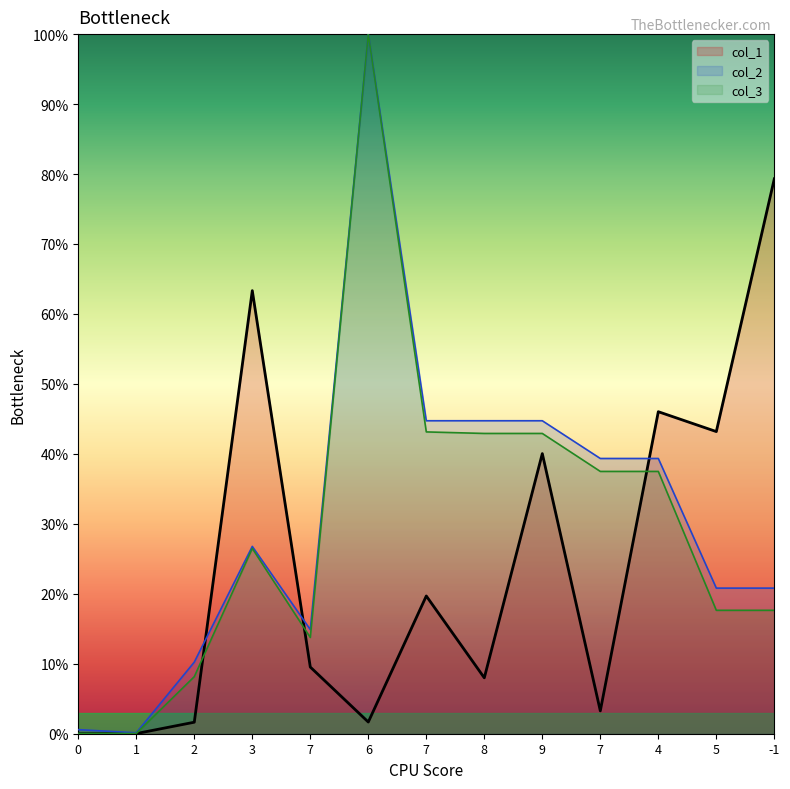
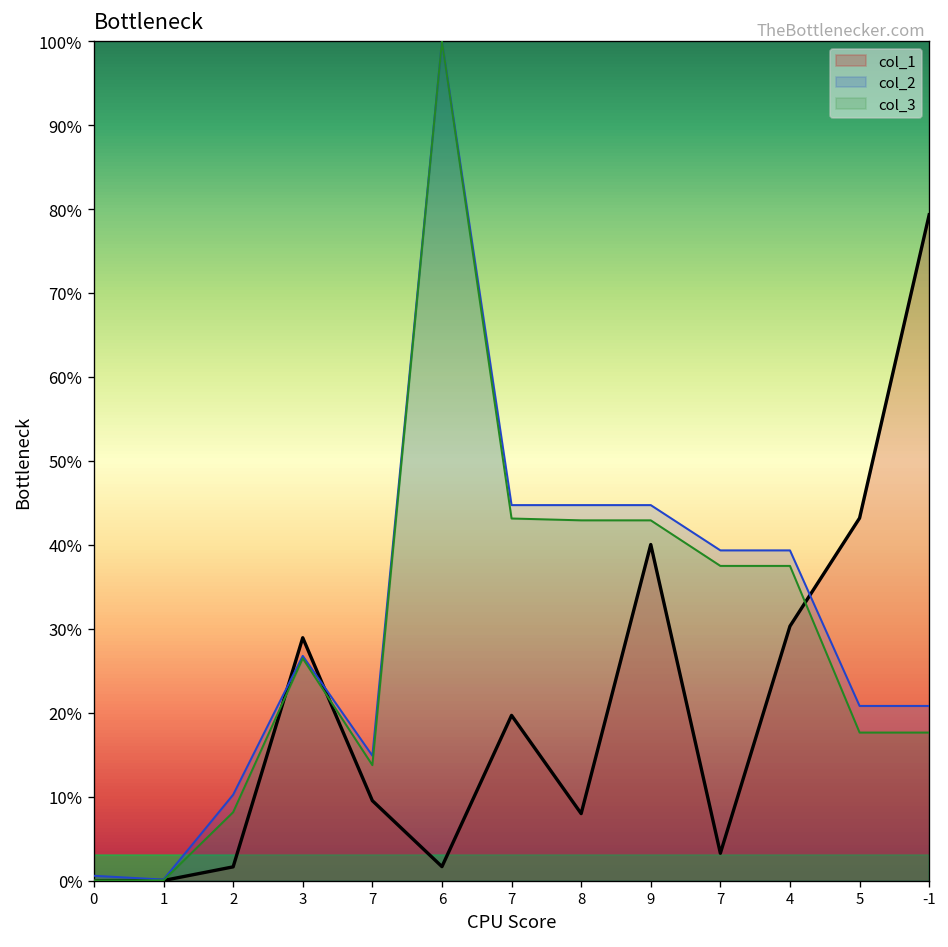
col_1, 3: 63% -> 29%
col_1, 4: 46% -> 30%
